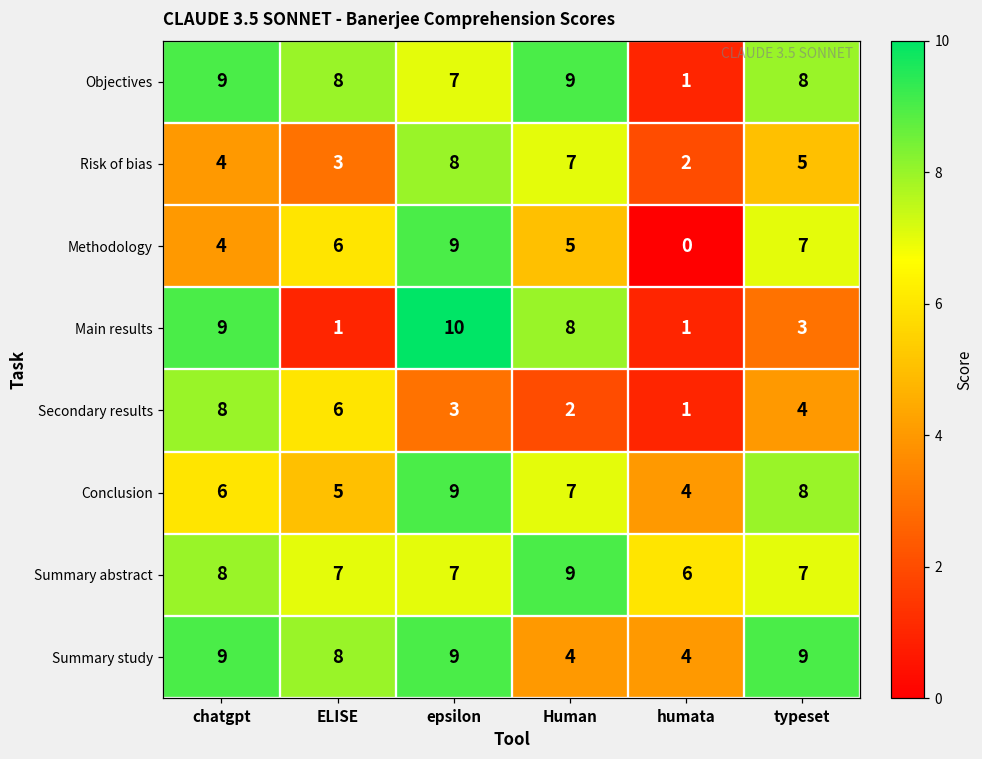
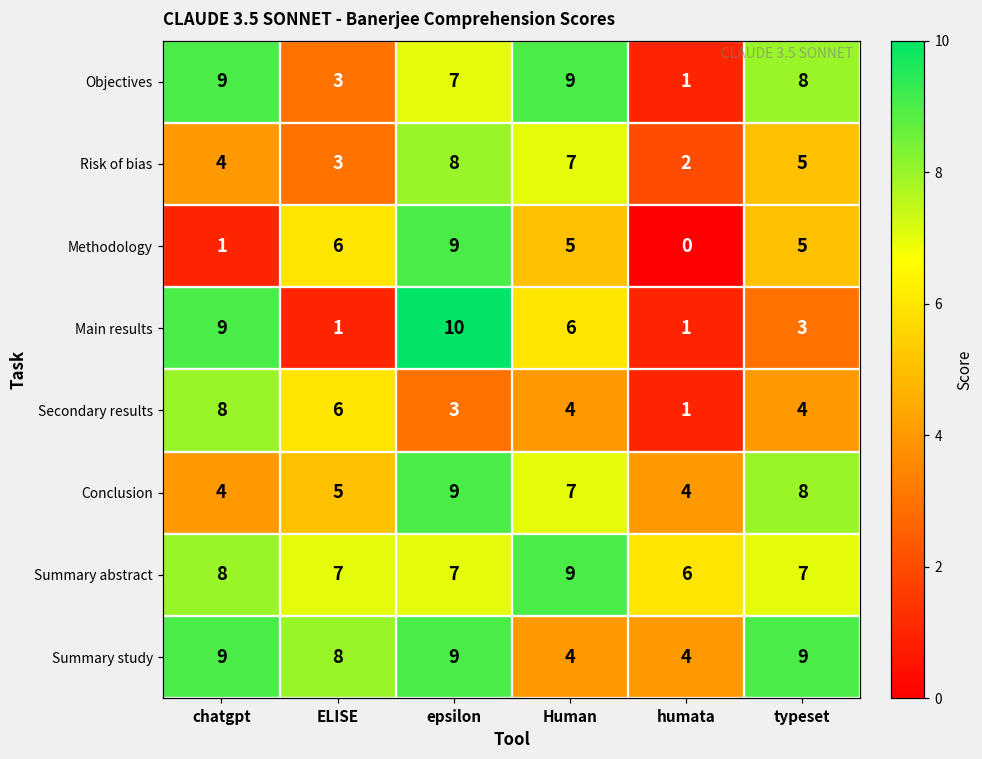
Objectives, ELISE: 8 -> 3
Methodology, chatgpt: 4 -> 1
Methodology, typeset: 7 -> 5
Main results, Human: 8 -> 6
Secondary results, Human: 2 -> 4
Conclusion, chatgpt: 6 -> 4
